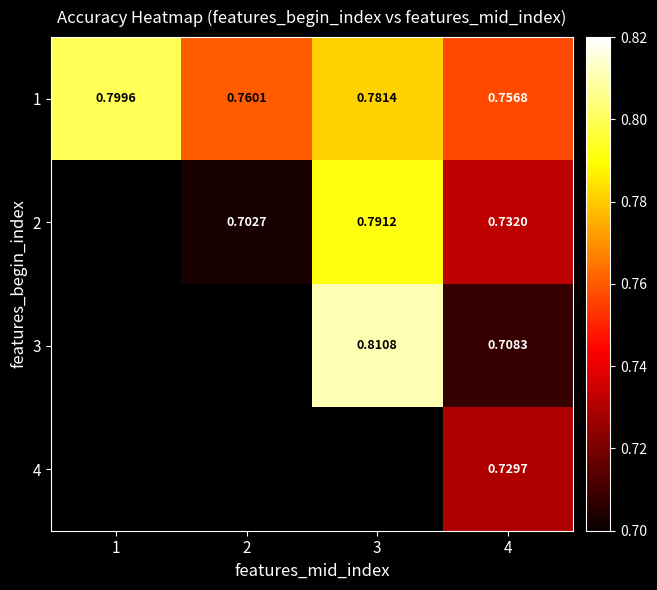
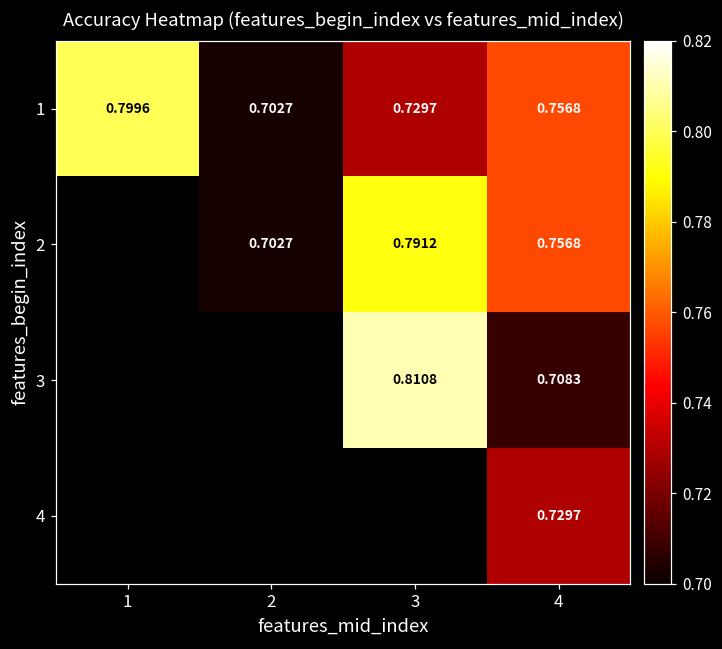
1, 2: 0.7601 -> 0.7027
1, 3: 0.7814 -> 0.7297
2, 4: 0.7320 -> 0.7568
